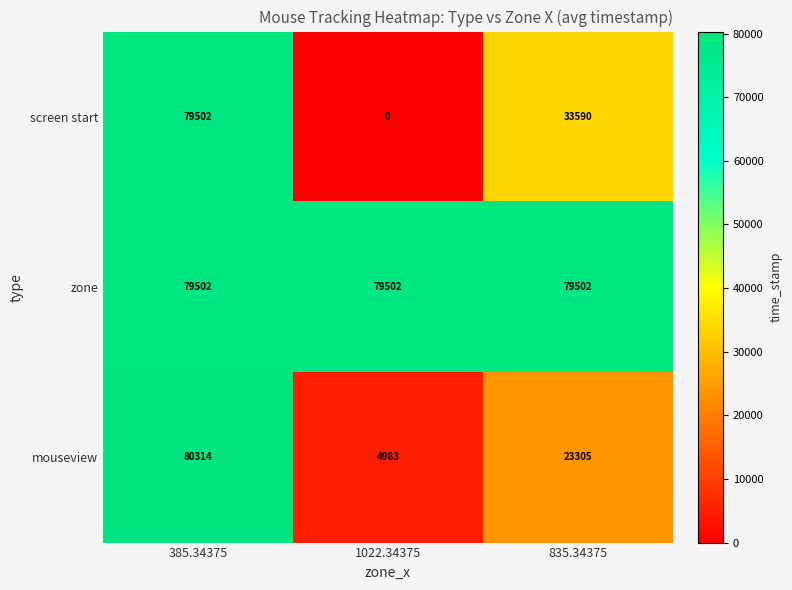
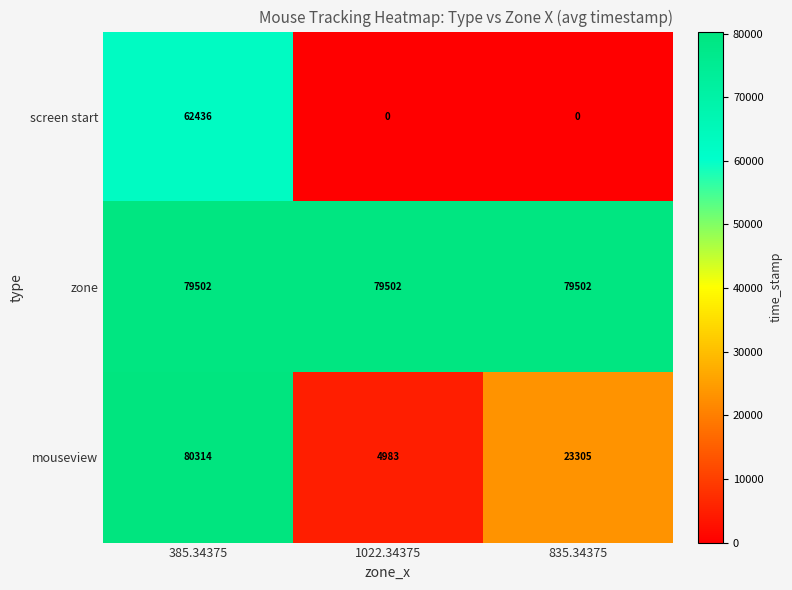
screen start, 385.34375: 79502 -> 62436
screen start, 835.34375: 33590 -> 0
